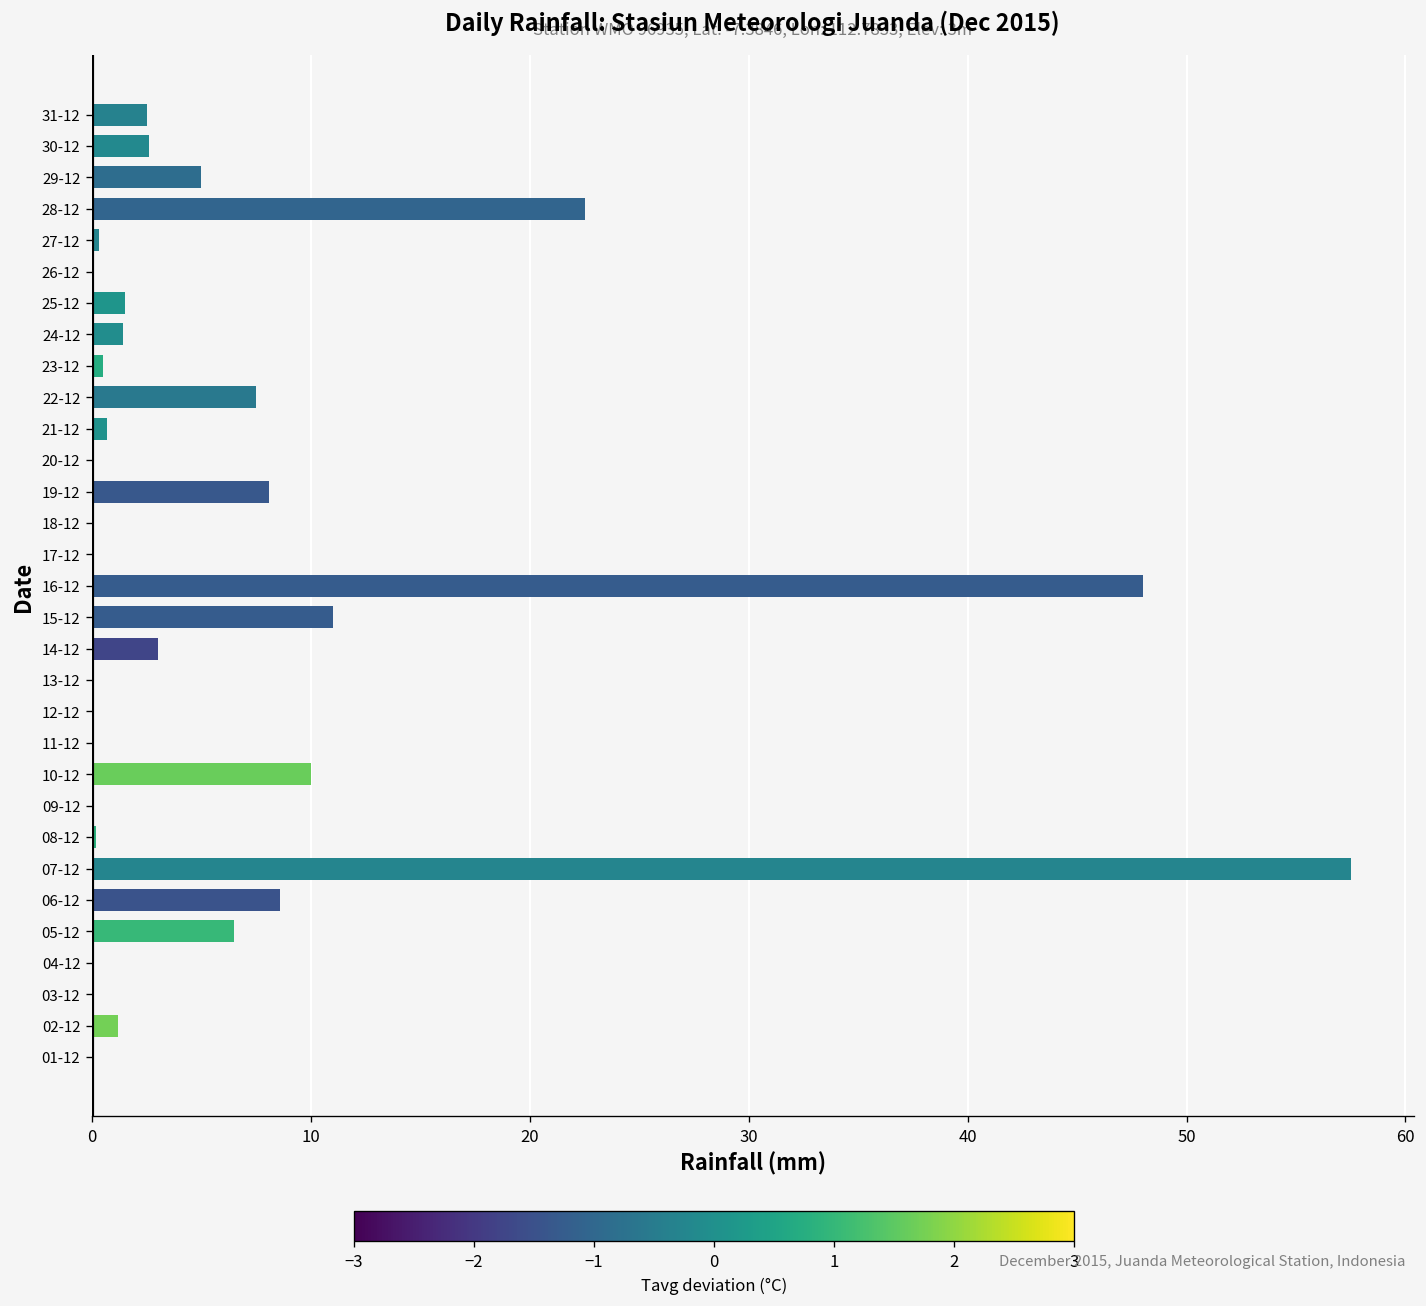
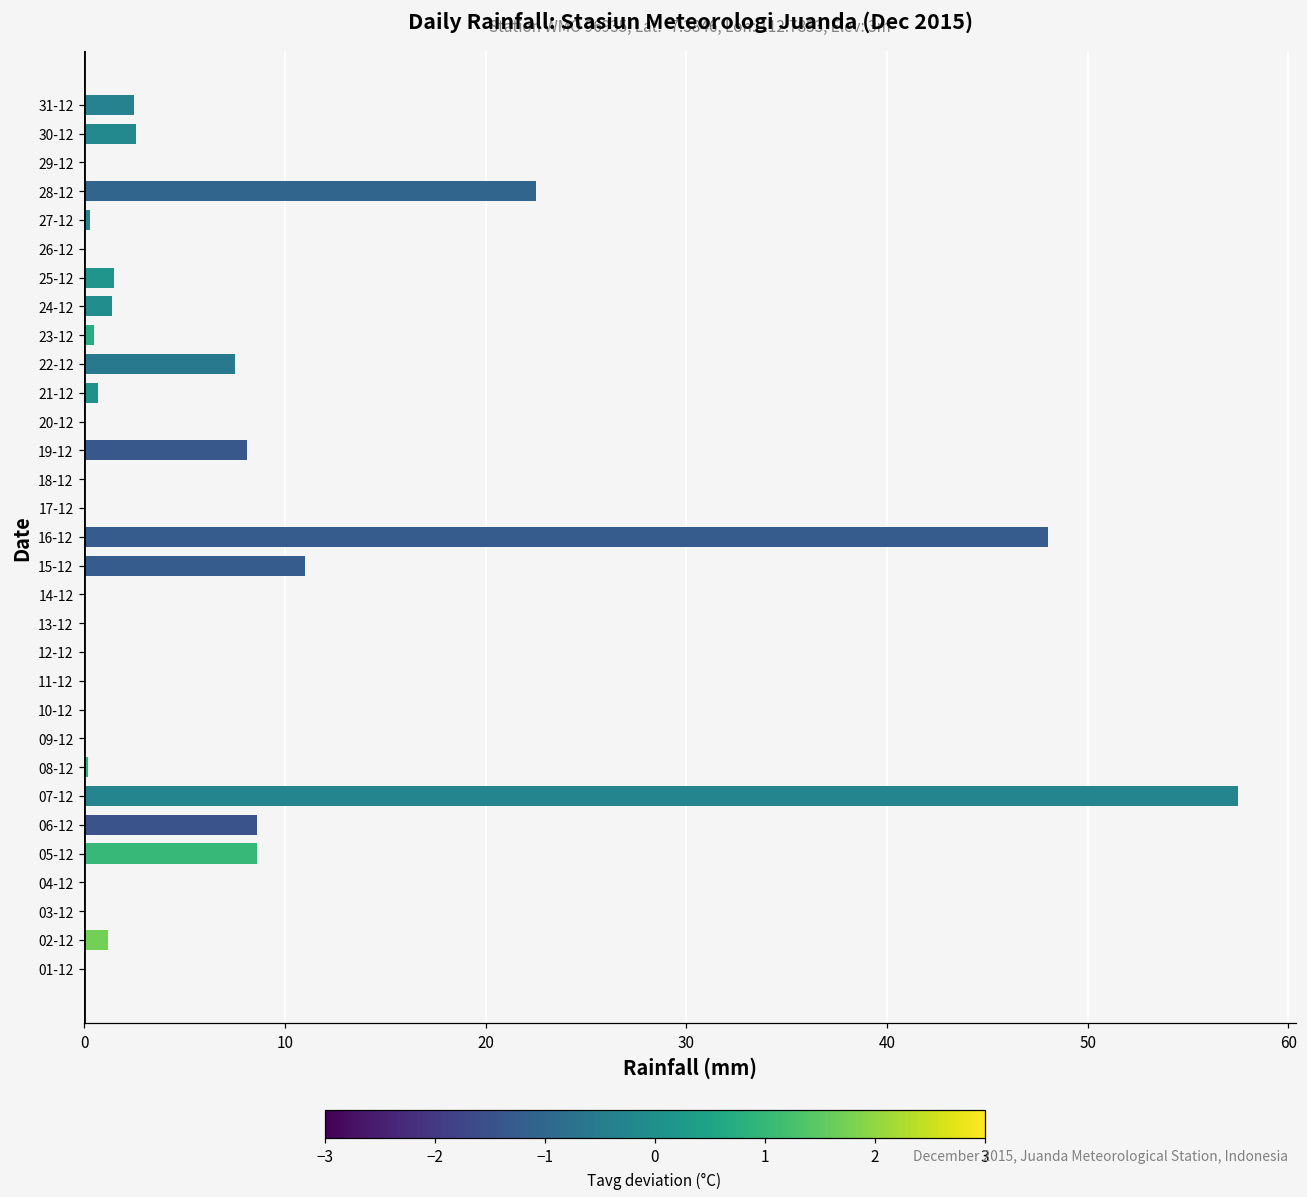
29-12: 5 -> 0
14-12: 3 -> 0
10-12: 10 -> 0
05-12: 6.5 -> 8.6
